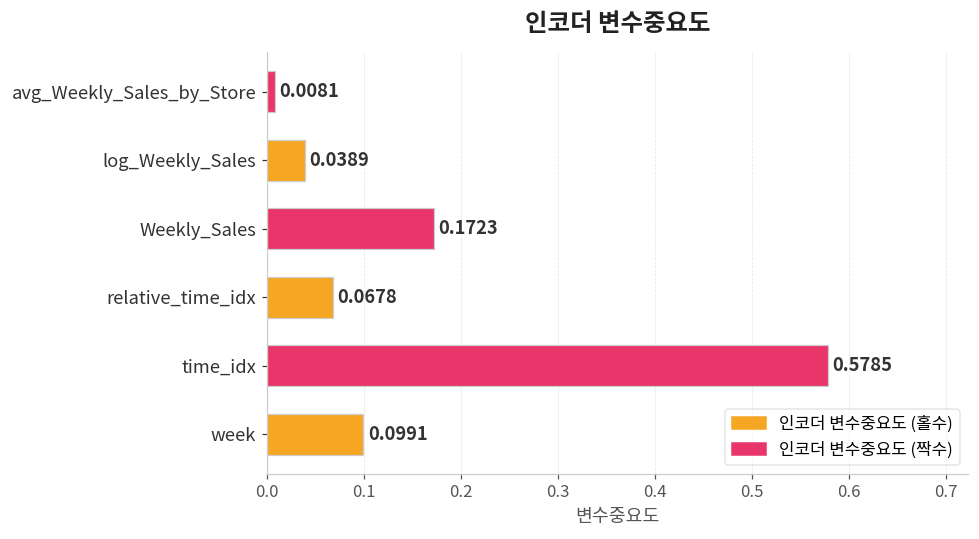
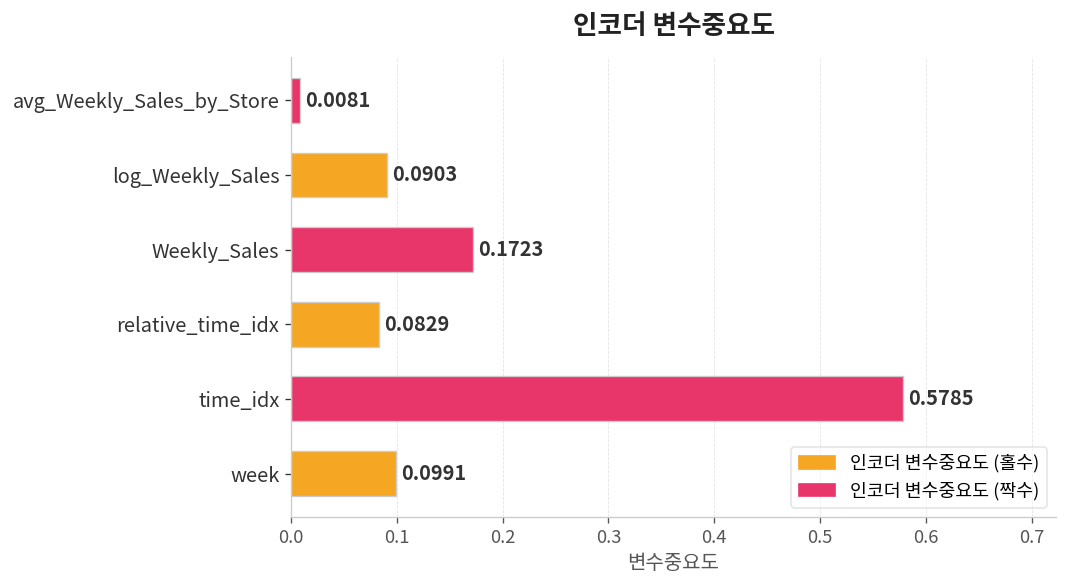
log_Weekly_Sales: 0.0389 -> 0.0903
relative_time_idx: 0.0678 -> 0.0829
